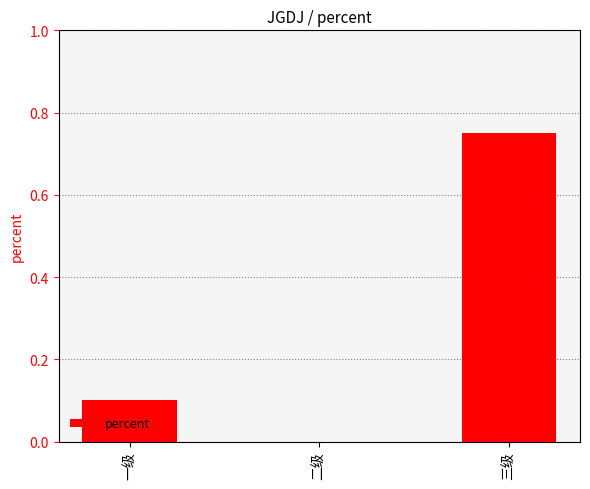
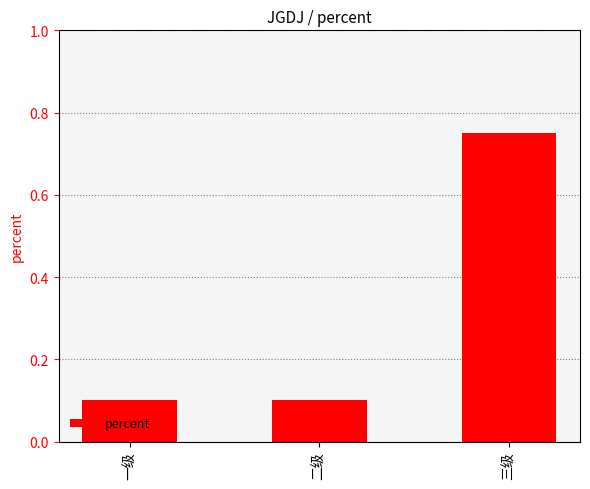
二级: 0.0 -> 0.1
